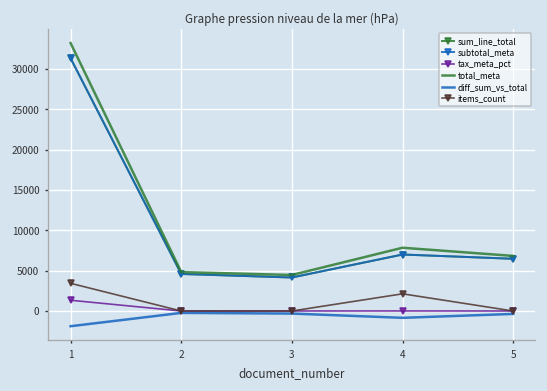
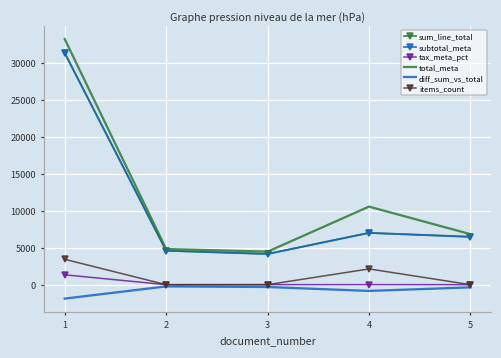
total_meta, 4: 8000 -> 11000
